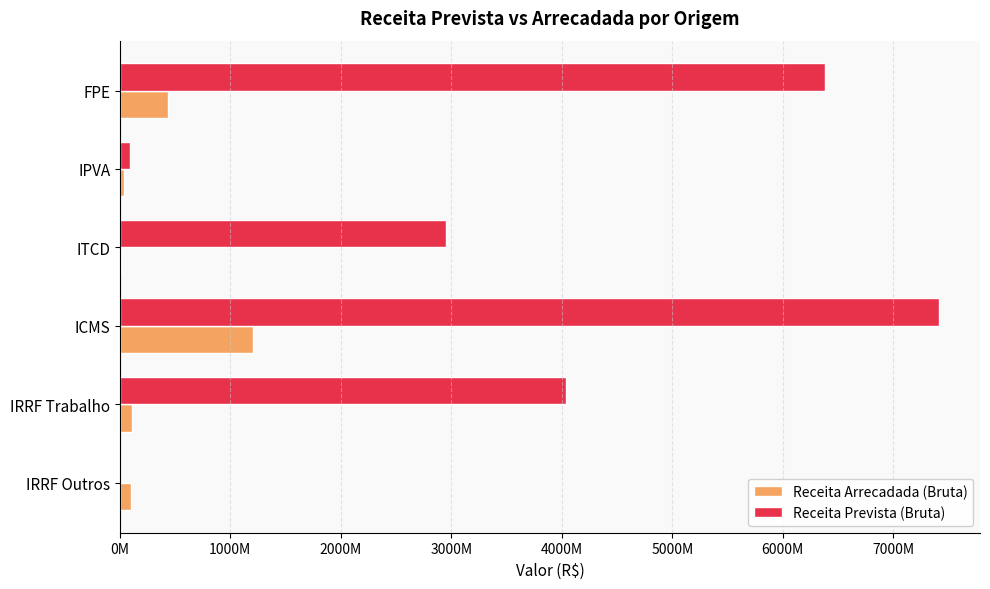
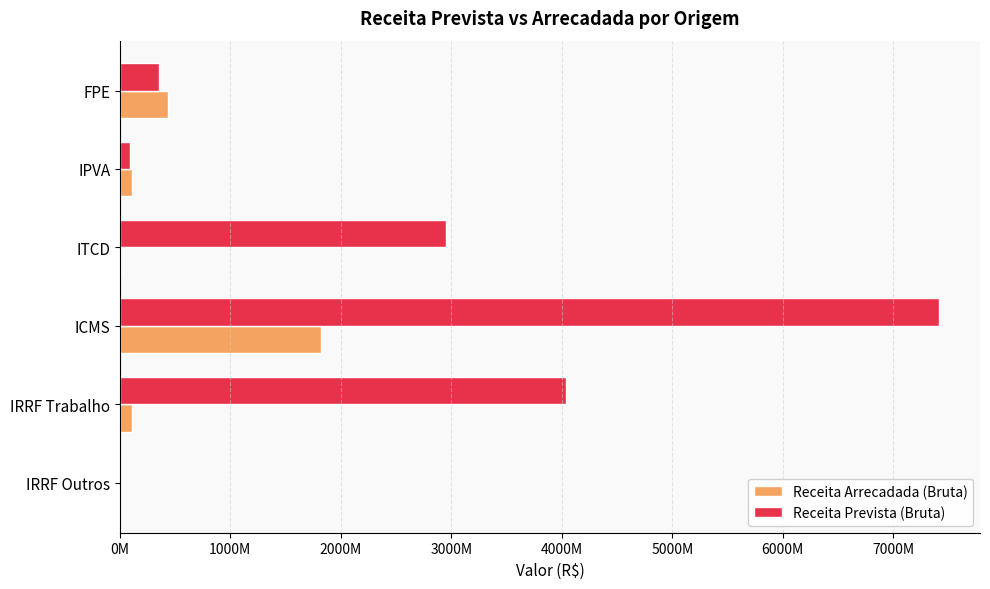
Receita Prevista (Bruta), FPE: 6390000000 -> 350000000
Receita Arrecadada (Bruta), IPVA: 40000000 -> 110000000
Receita Arrecadada (Bruta), ICMS: 1210000000 -> 1820000000
Receita Arrecadada (Bruta), IRRF Outros: 100000000 -> 0
